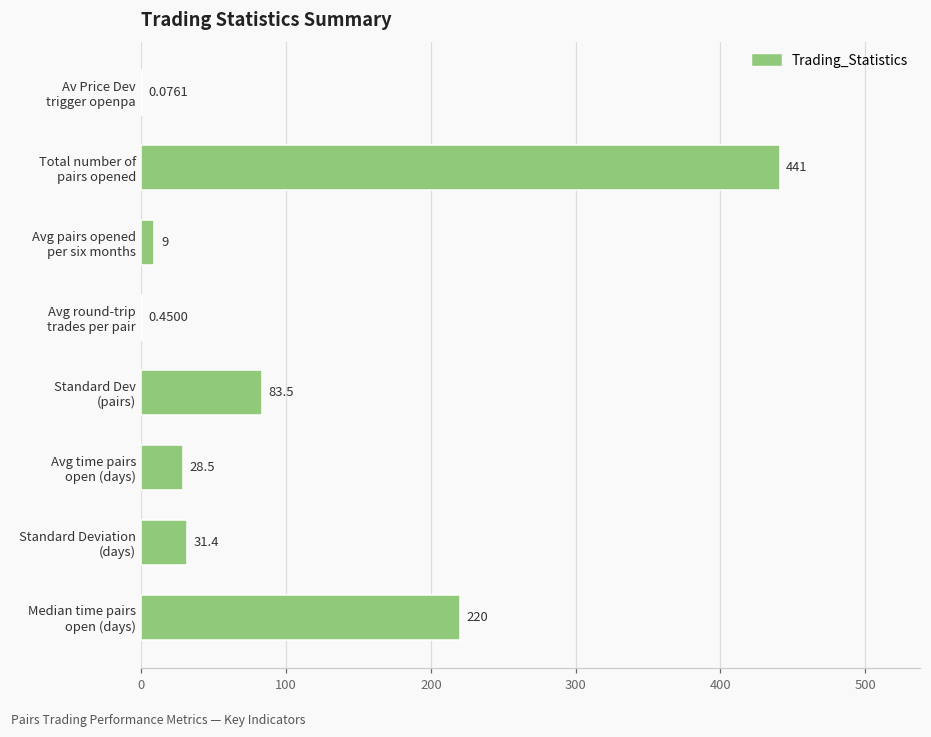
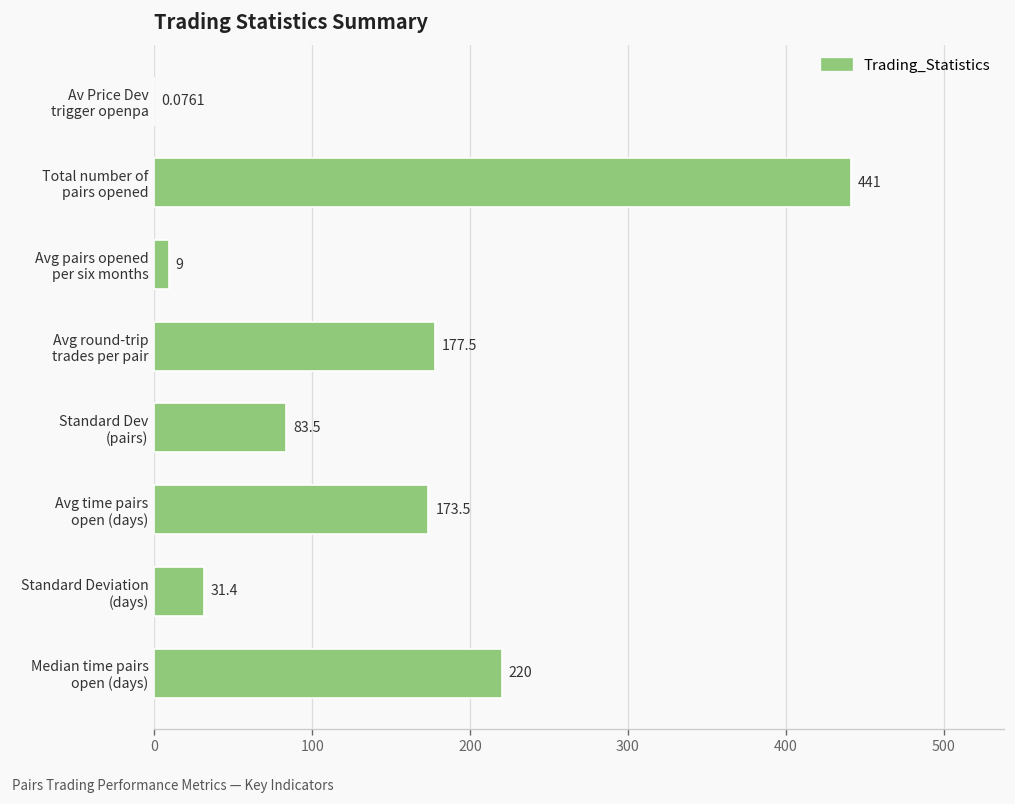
Avg round-trip trades per pair: 0.4500 -> 177.5
Avg time pairs open (days): 28.5 -> 173.5
